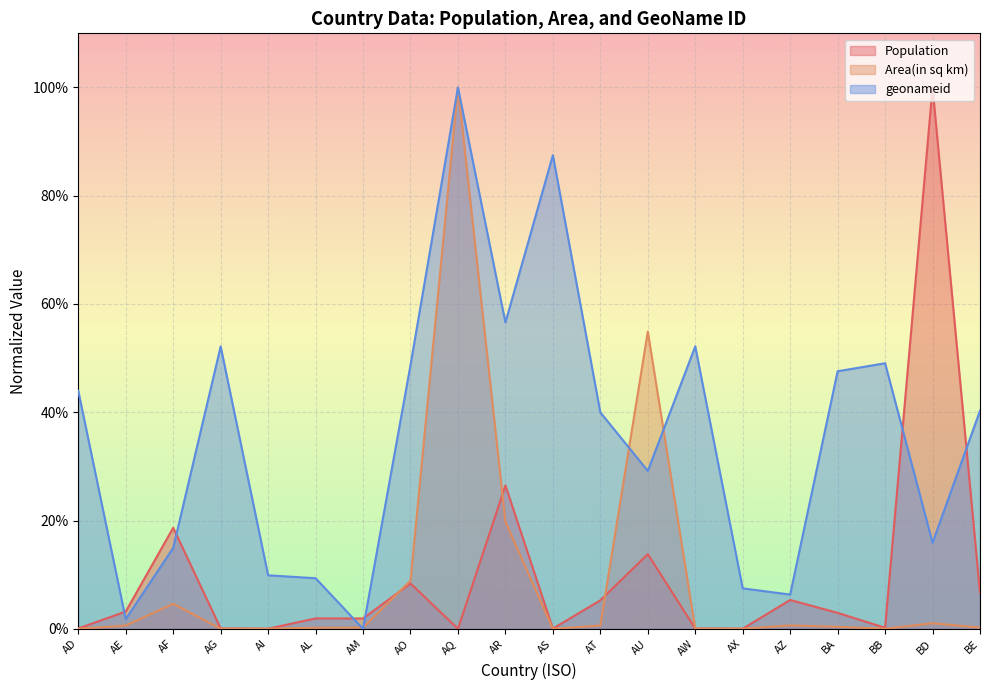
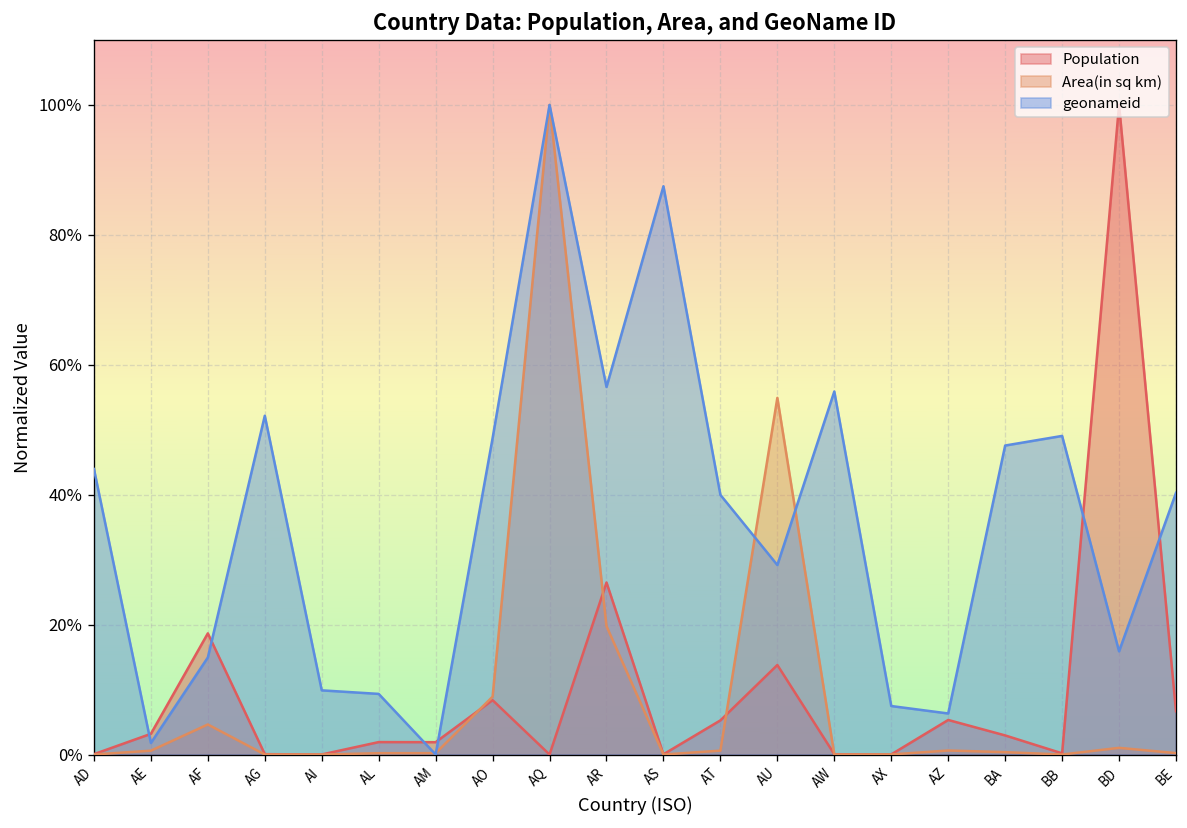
geonameid, AW: 52% -> 56%
